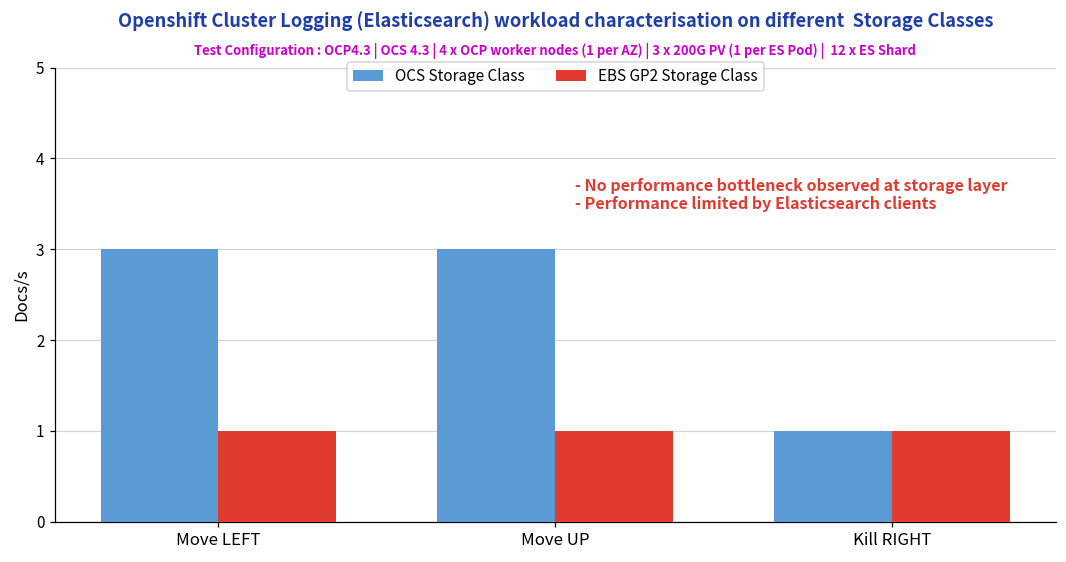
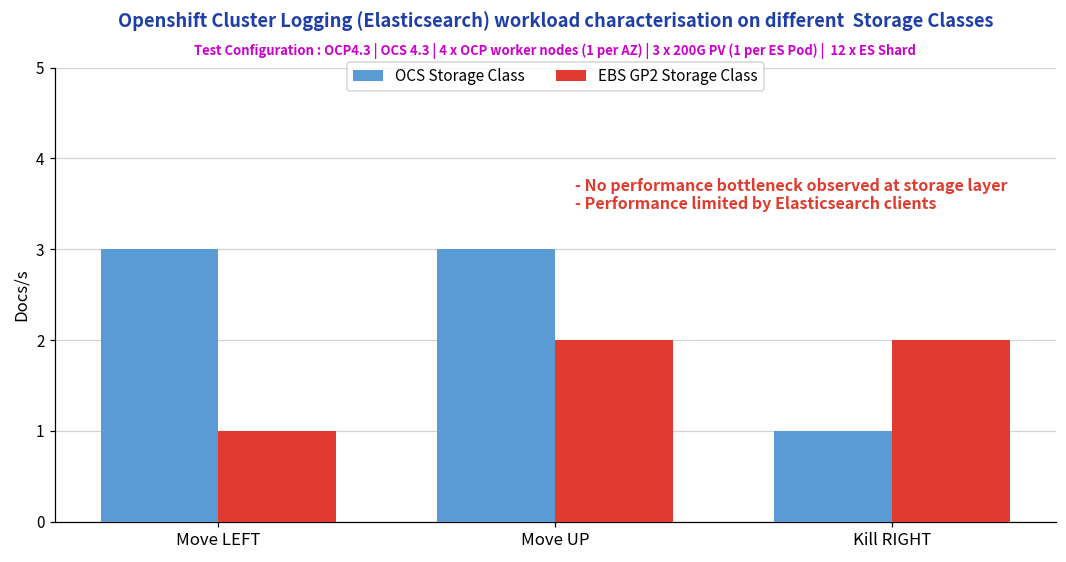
EBS GP2 Storage Class, Move UP: 1 -> 2
EBS GP2 Storage Class, Kill RIGHT: 1 -> 2
